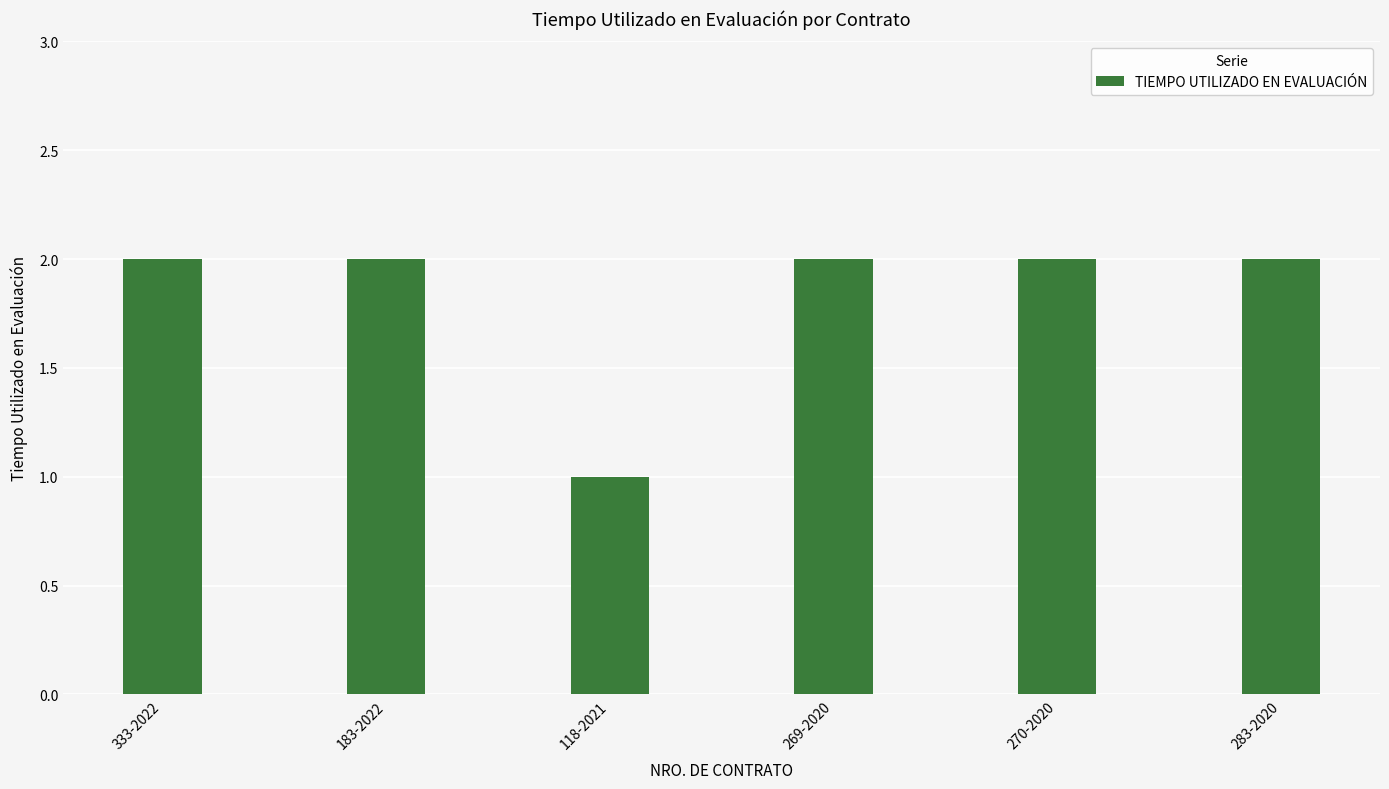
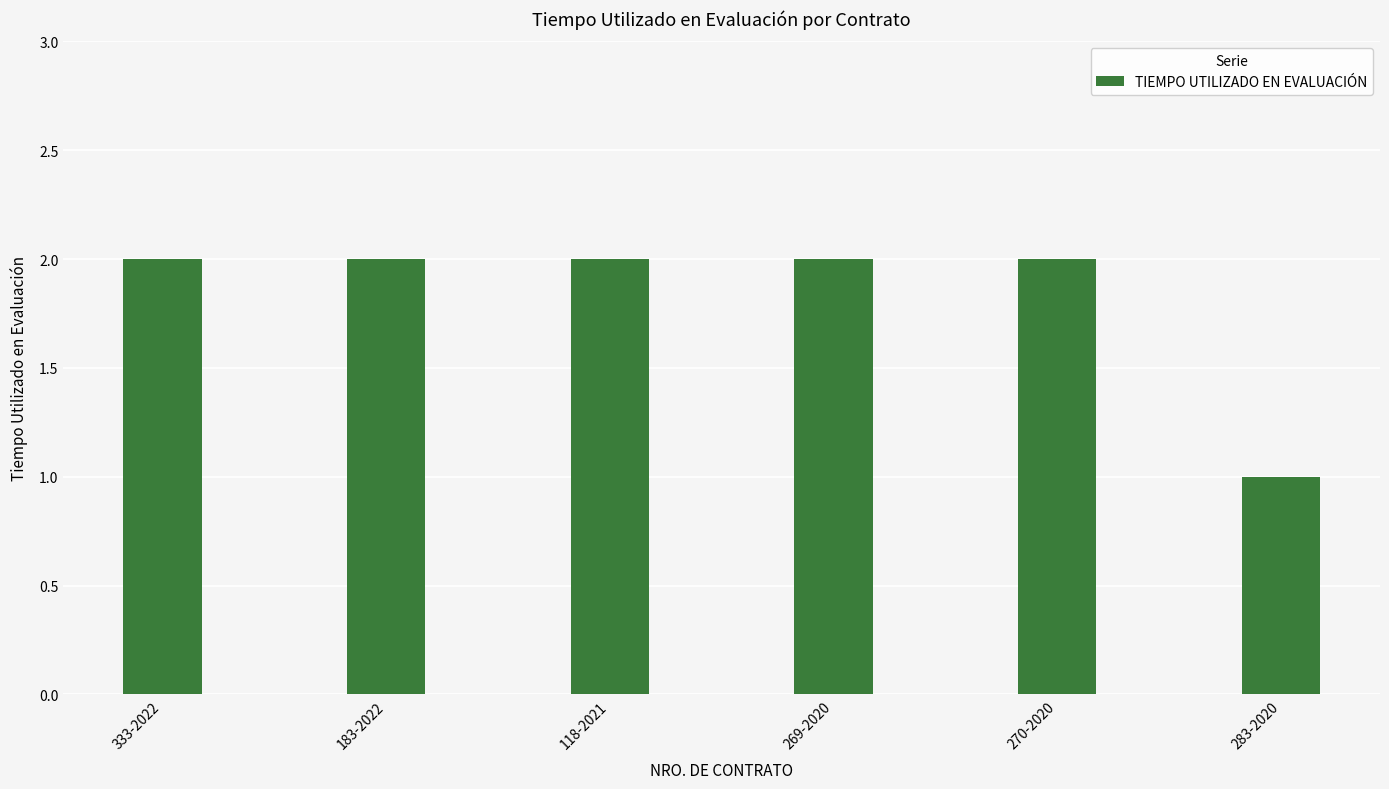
118-2021: 1 -> 2
283-2020: 2 -> 1
